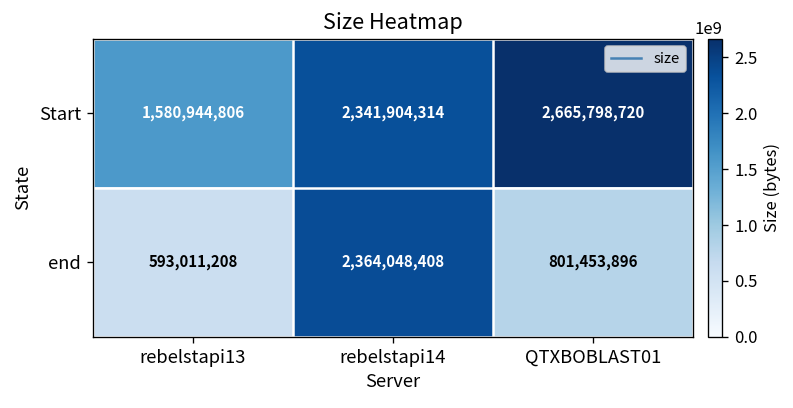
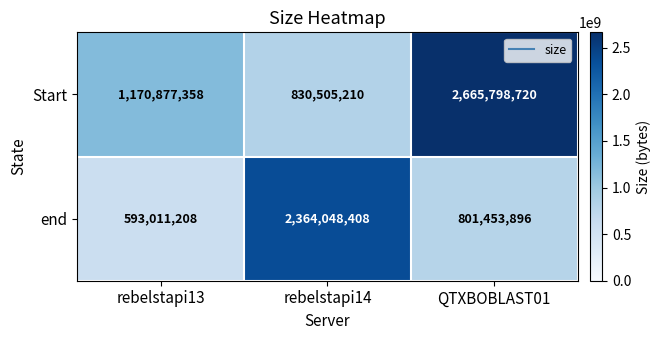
Start, rebelstapi13: 1,580,944,806 -> 1,170,877,358
Start, rebelstapi14: 2,341,904,314 -> 830,505,210
